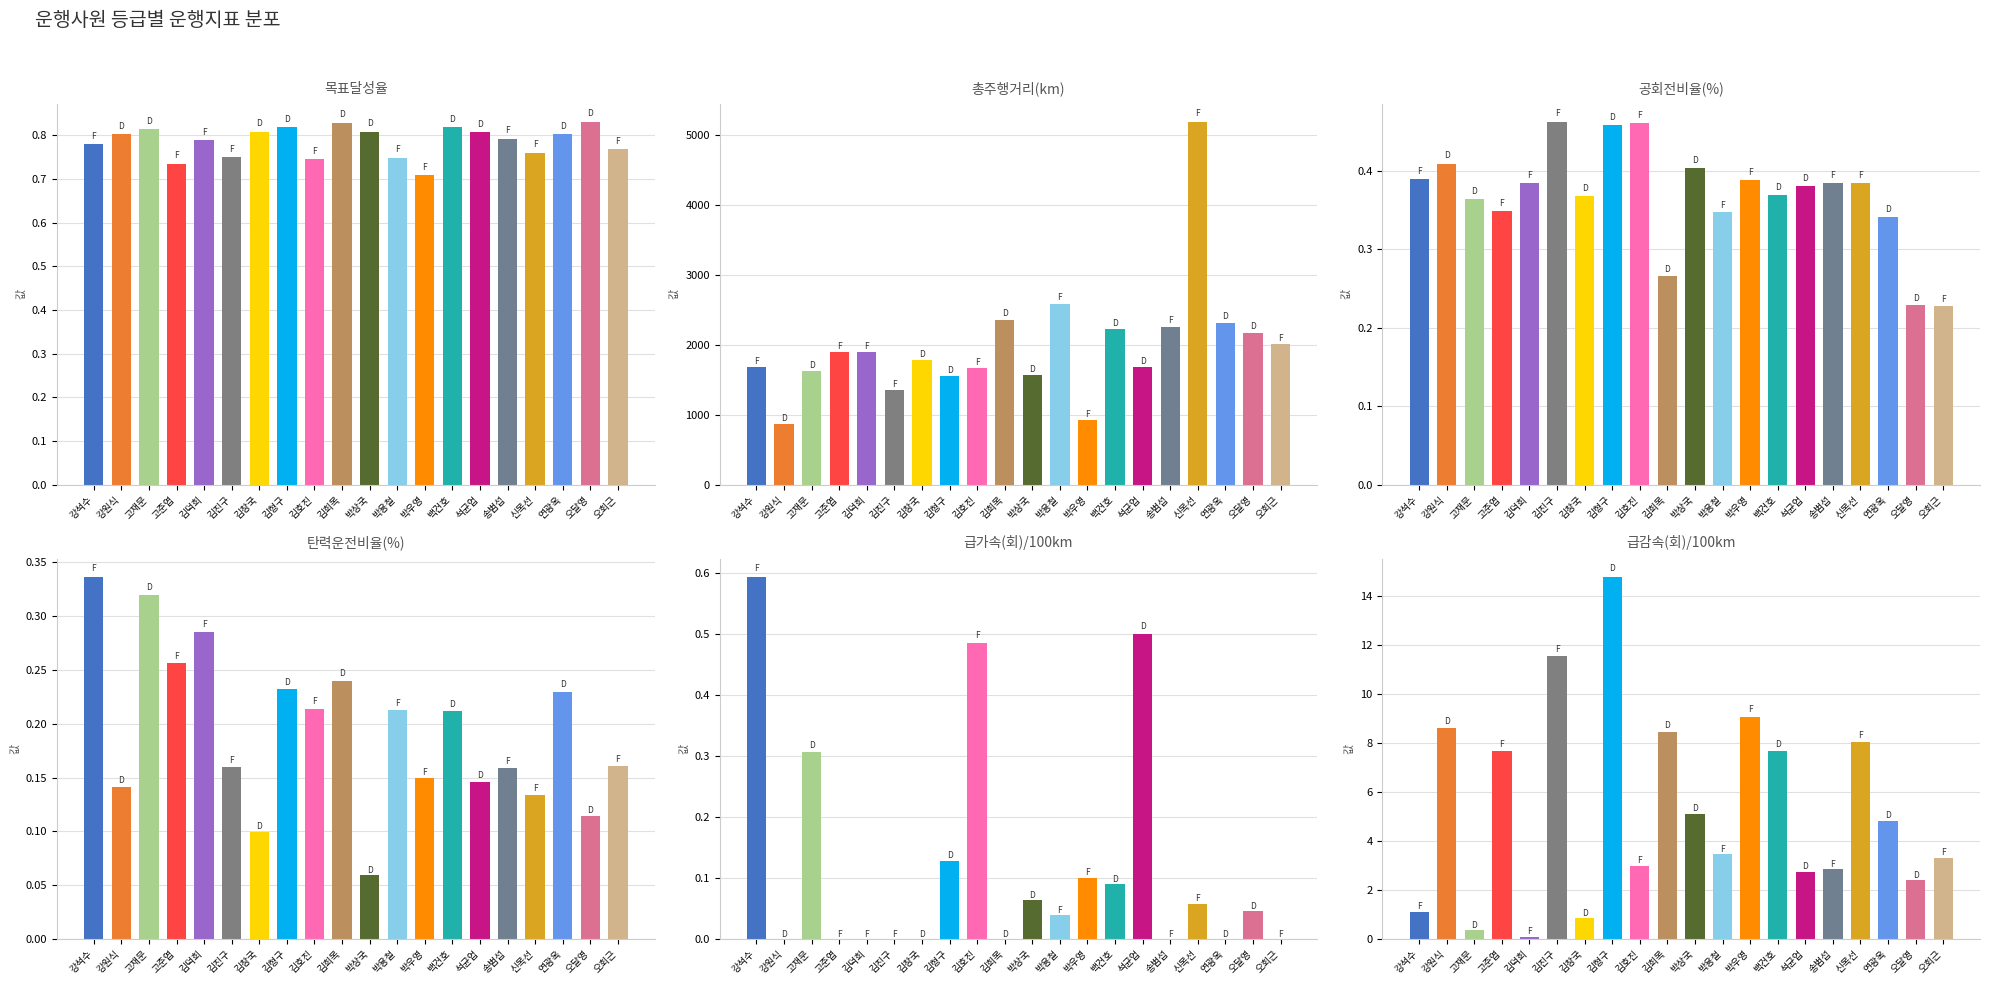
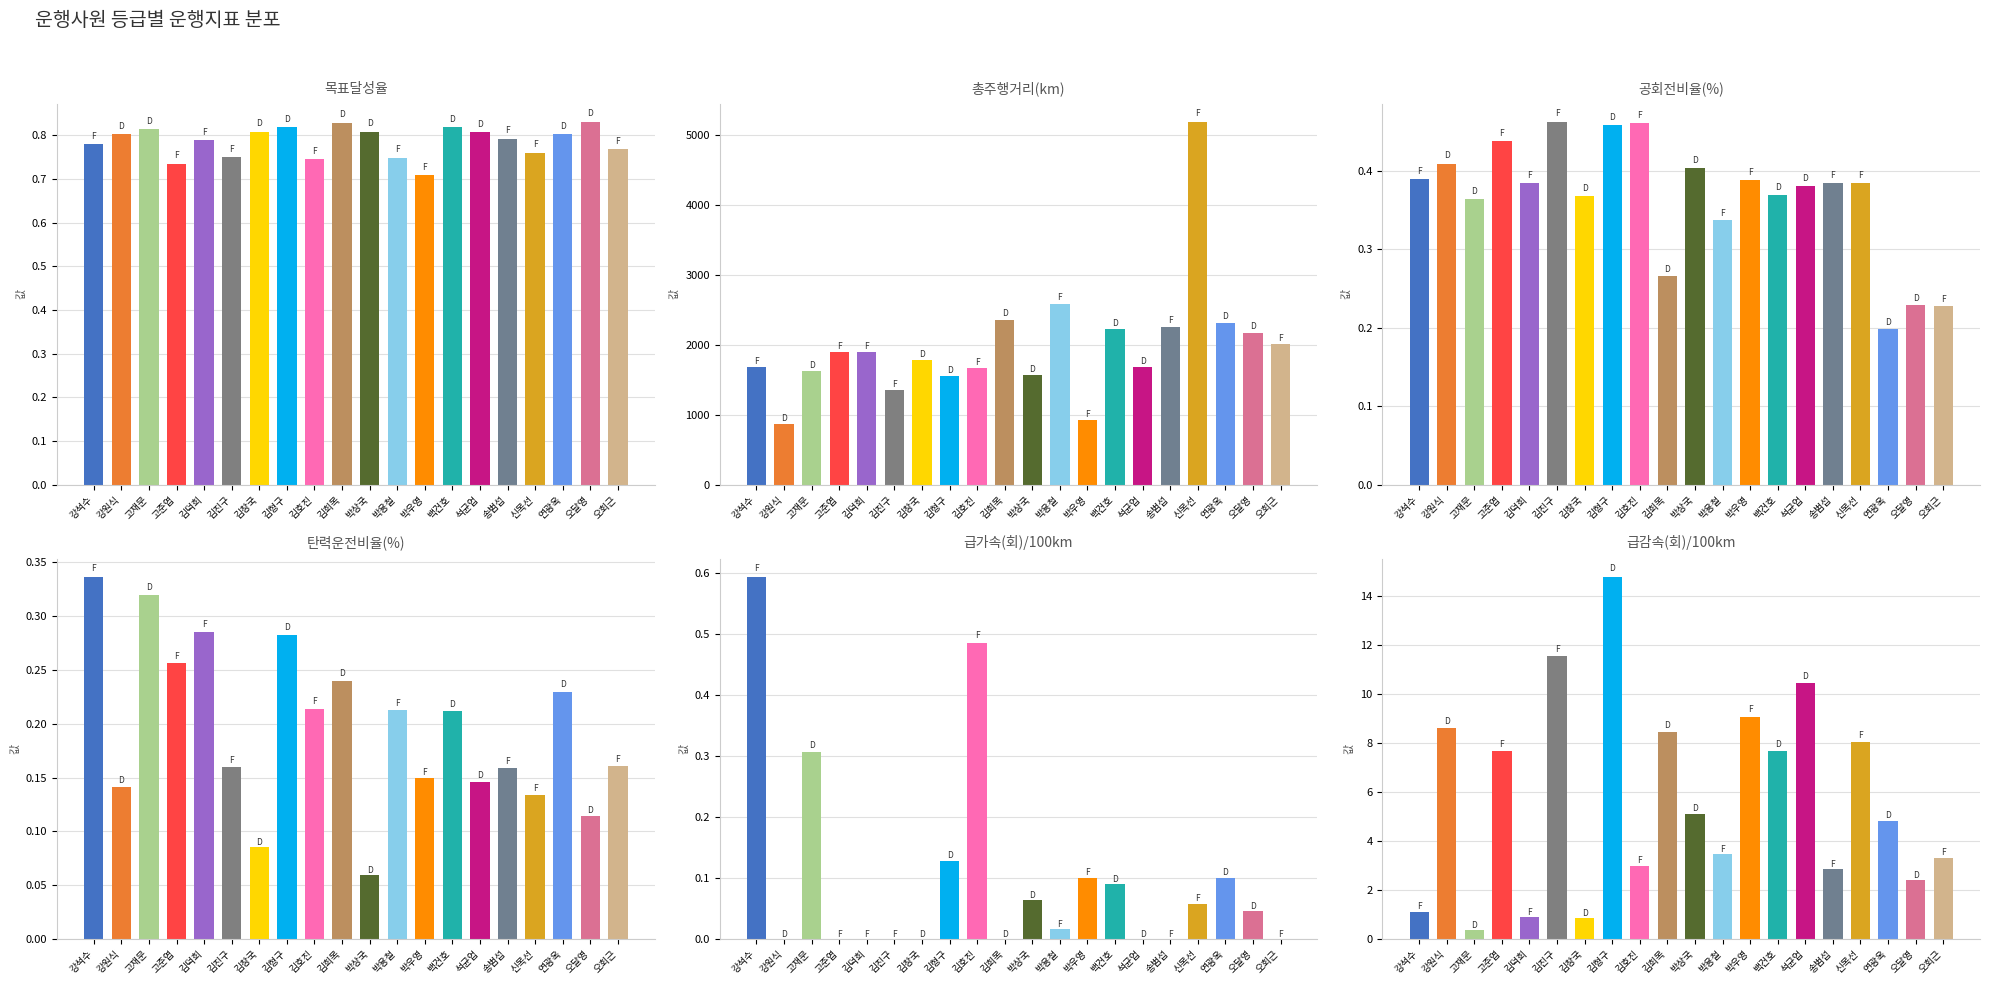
공회전비율(%), 고준엽: 0.35 -> 0.44
공회전비율(%), 박용철: 0.35 -> 0.34
공회전비율(%), 연광옥: 0.34 -> 0.20
탄력운전비율(%), 김창국: 0.100 -> 0.085
탄력운전비율(%), 김형구: 0.232 -> 0.283
급가속(회)/100km, 박용철: 0.04 -> 0.02
급가속(회)/100km, 석균업: 0.5 -> 0.0
급가속(회)/100km, 연광옥: 0.0 -> 0.1
급감속(회)/100km, 김덕희: 0.1 -> 0.9
급감속(회)/100km, 석균업: 2.7 -> 10.4
